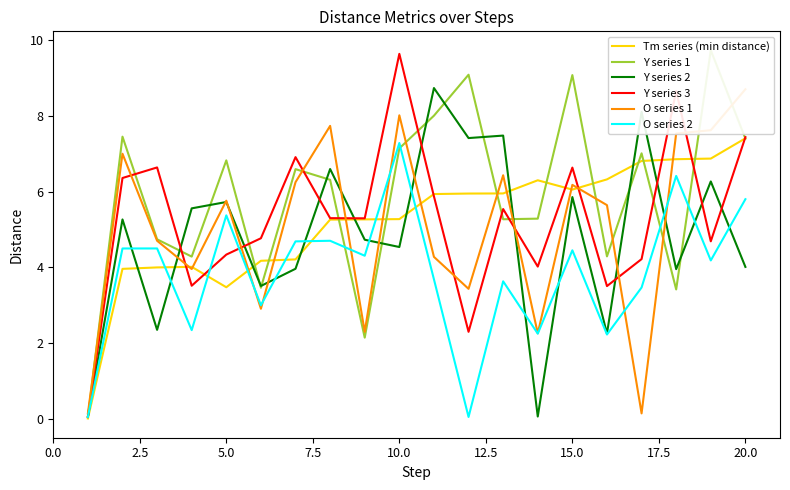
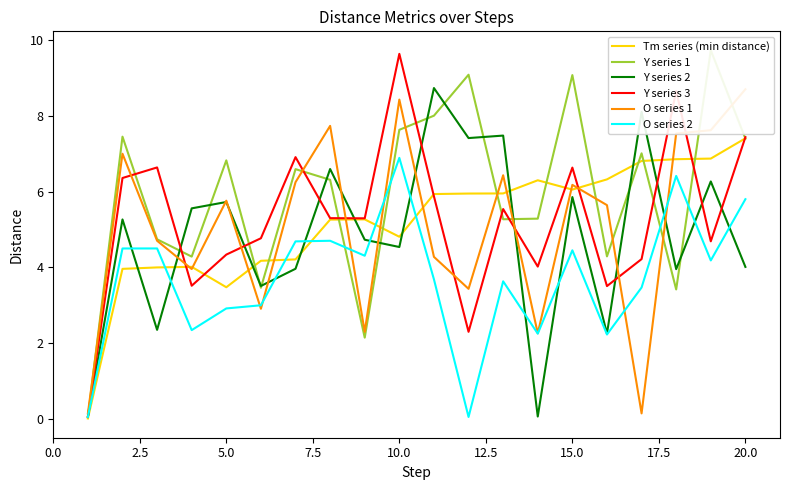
O series 2, 5.0: 5.4 -> 2.9
Tm series (min distance), 10.0: 5.3 -> 4.8
Y series 1, 10.0: 7.1 -> 7.6
O series 1, 10.0: 8.0 -> 8.4
O series 2, 10.0: 7.3 -> 6.9
